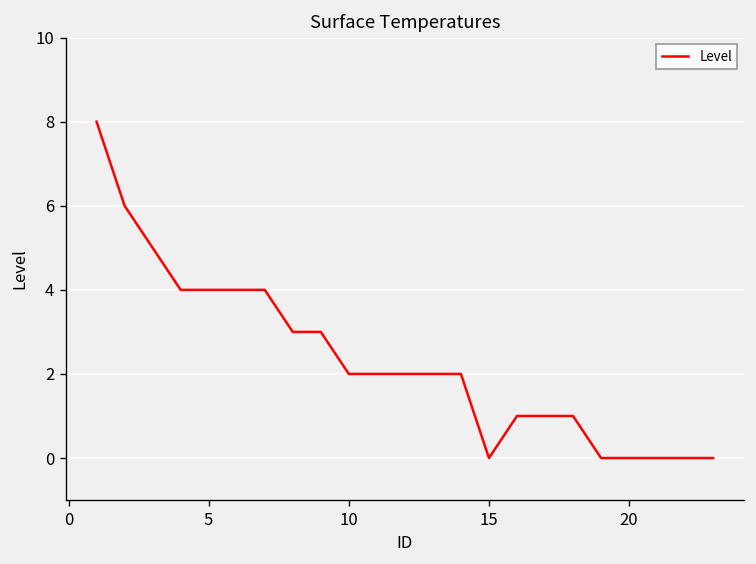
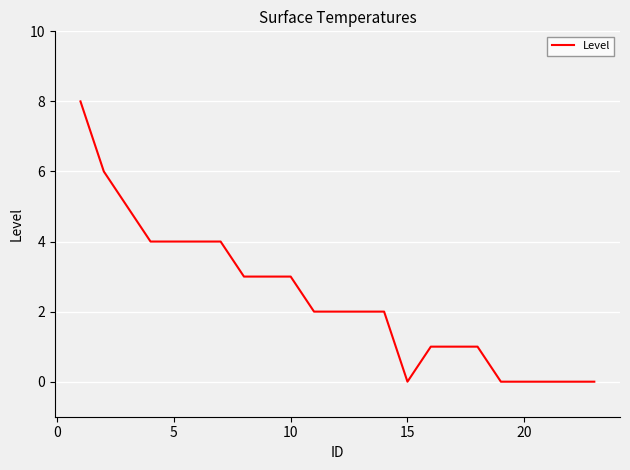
10: 2 -> 3
